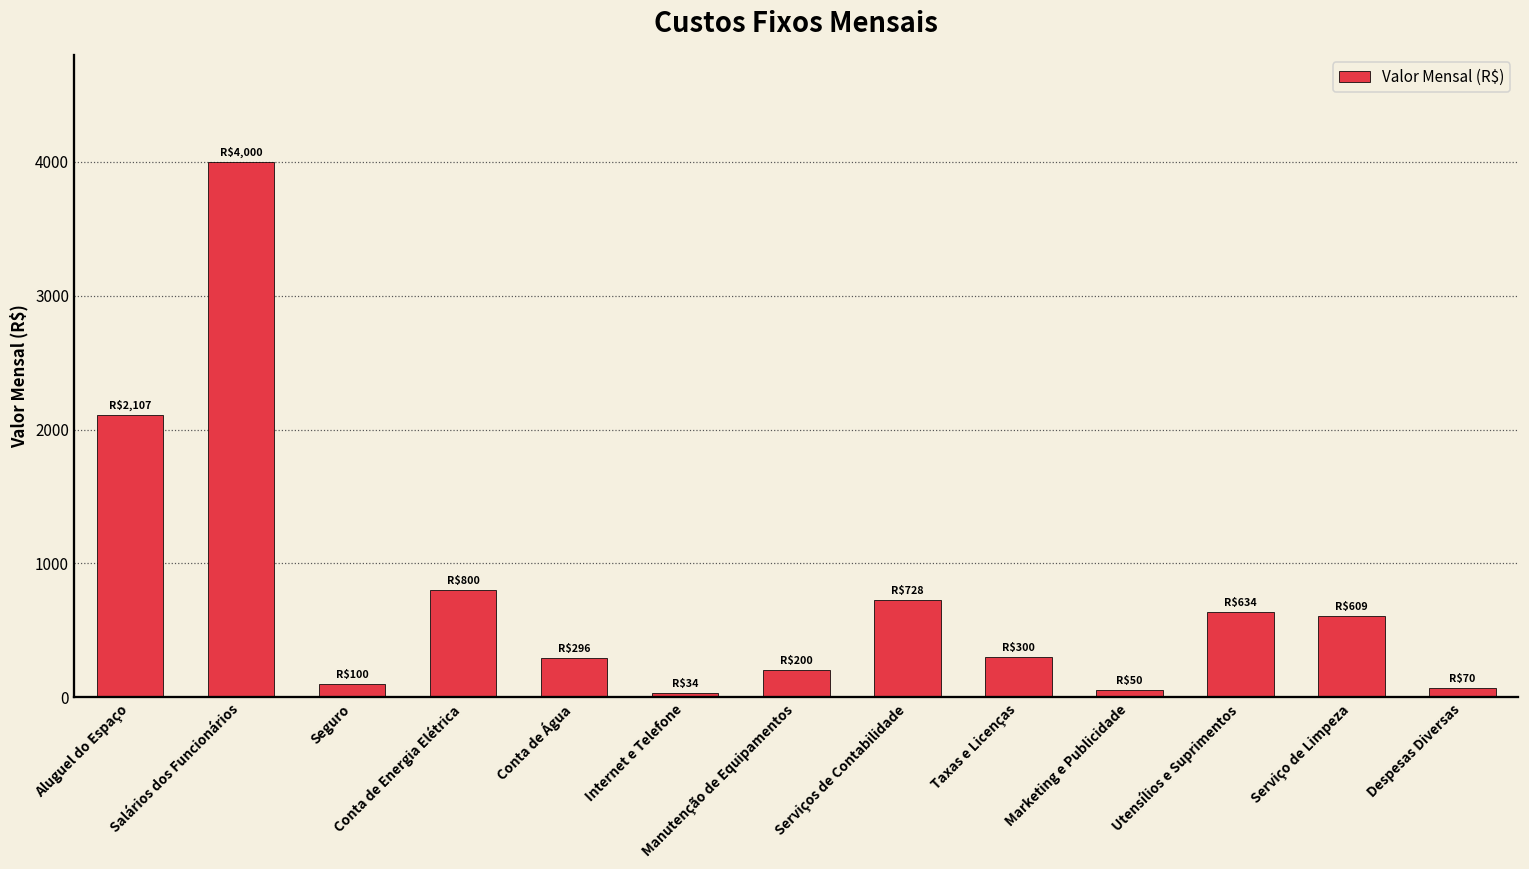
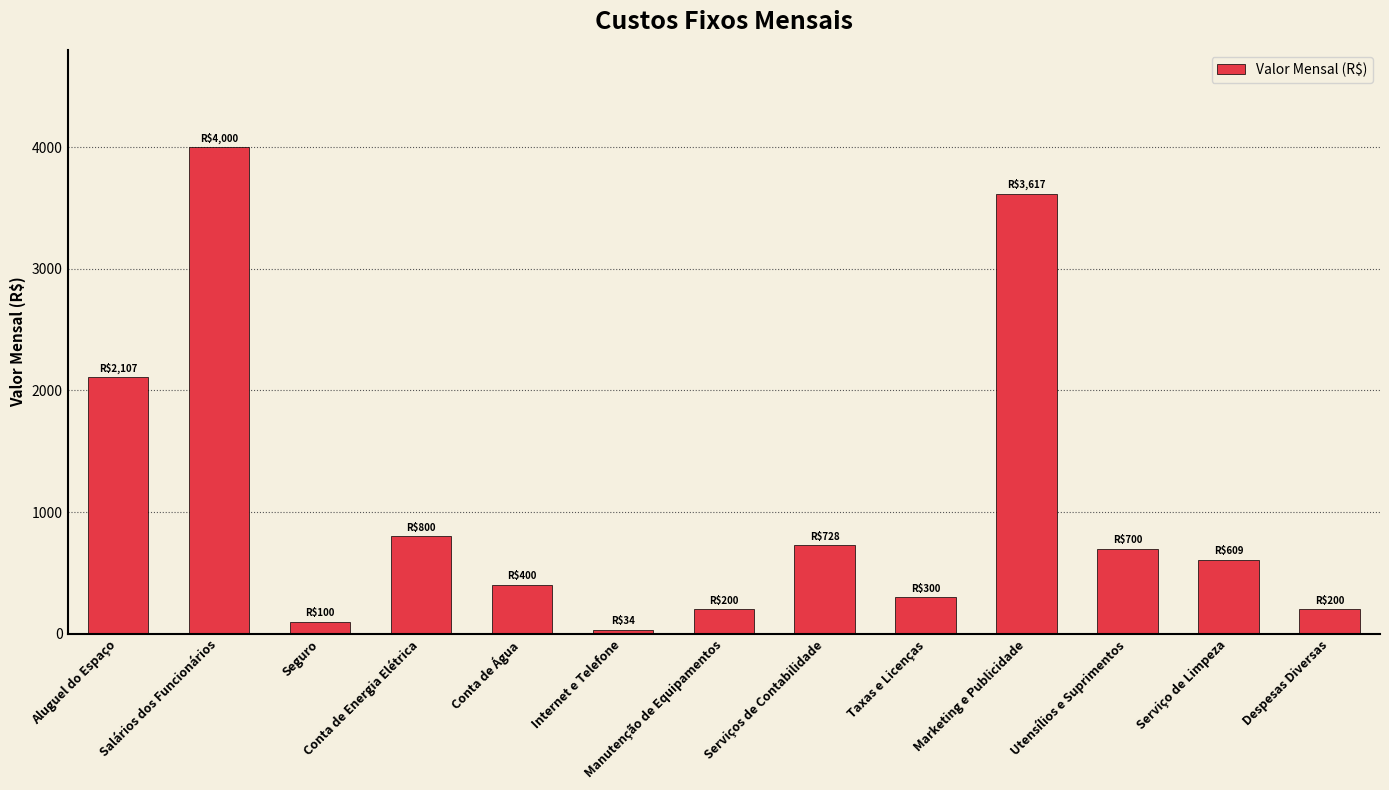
Conta de Água: $296 -> $400
Marketing e Publicidade: $50 -> $3,617
Utensílios e Suprimentos: $634 -> $700
Despesas Diversas: $70 -> $200
